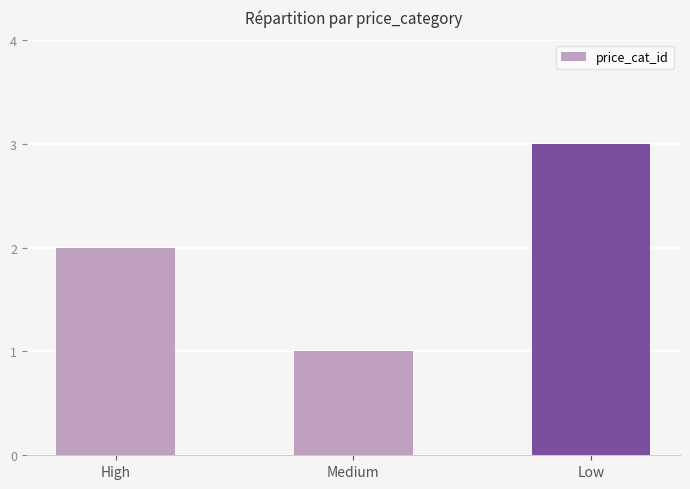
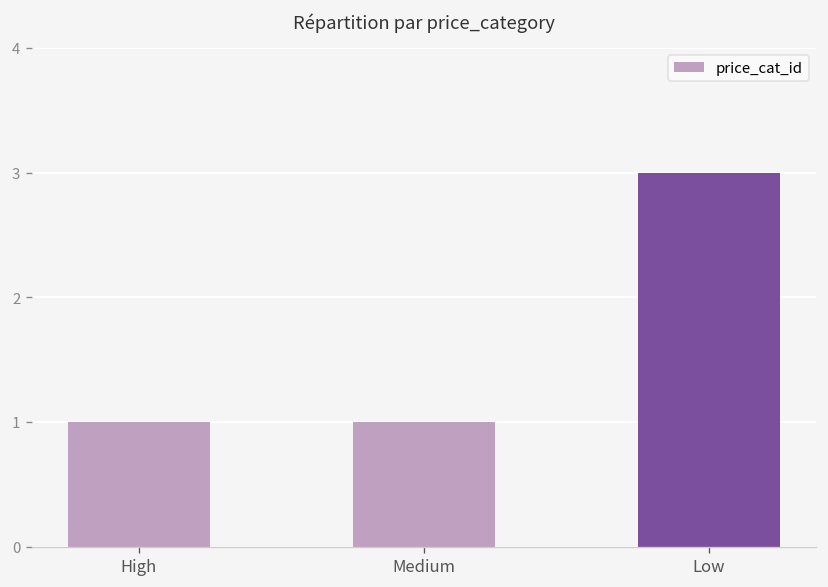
High: 2 -> 1
